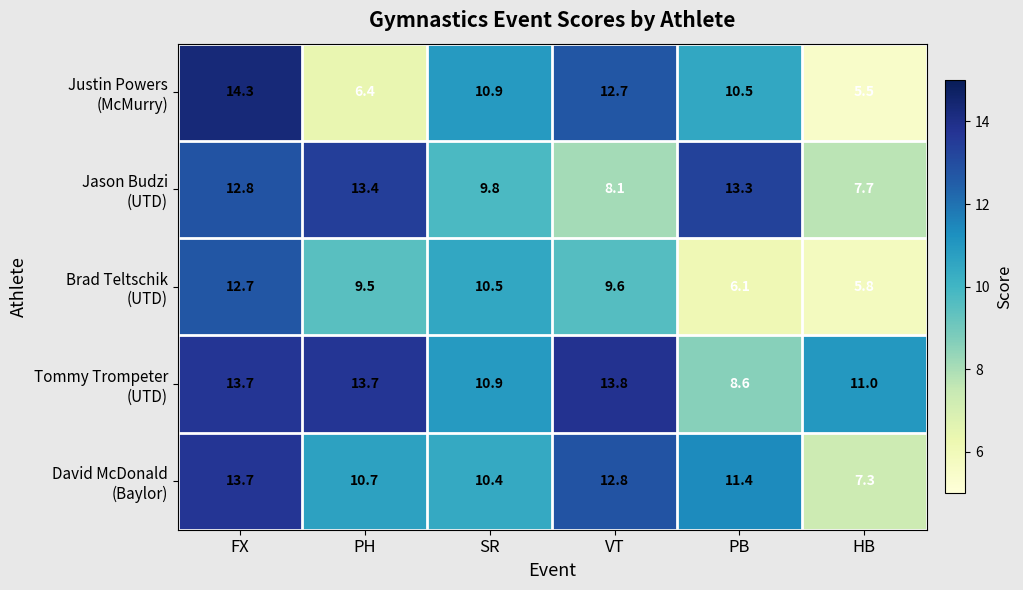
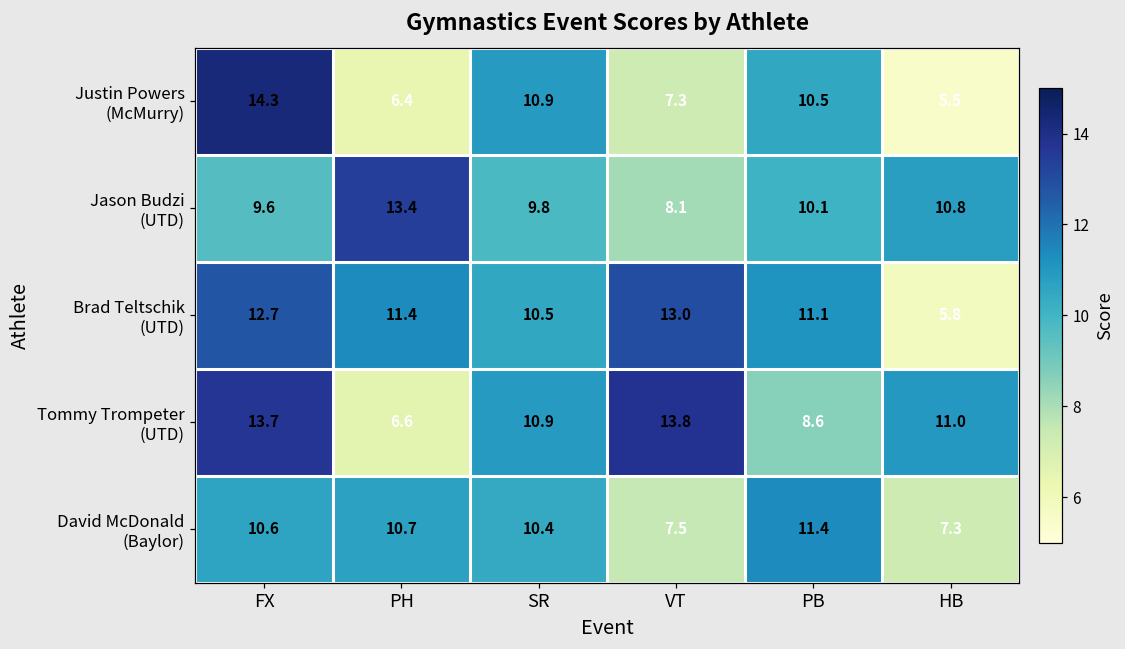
Justin Powers (McMurry), VT: 12.7 -> 7.3
Jason Budzi (UTD), FX: 12.8 -> 9.6
Jason Budzi (UTD), PB: 13.3 -> 10.1
Jason Budzi (UTD), HB: 7.7 -> 10.8
Brad Teltschik (UTD), PH: 9.5 -> 11.4
Brad Teltschik (UTD), VT: 9.6 -> 13.0
Brad Teltschik (UTD), PB: 6.1 -> 11.1
Tommy Trompeter (UTD), PH: 13.7 -> 6.6
David McDonald (Baylor), FX: 13.7 -> 10.6
David McDonald (Baylor), VT: 12.8 -> 7.5
